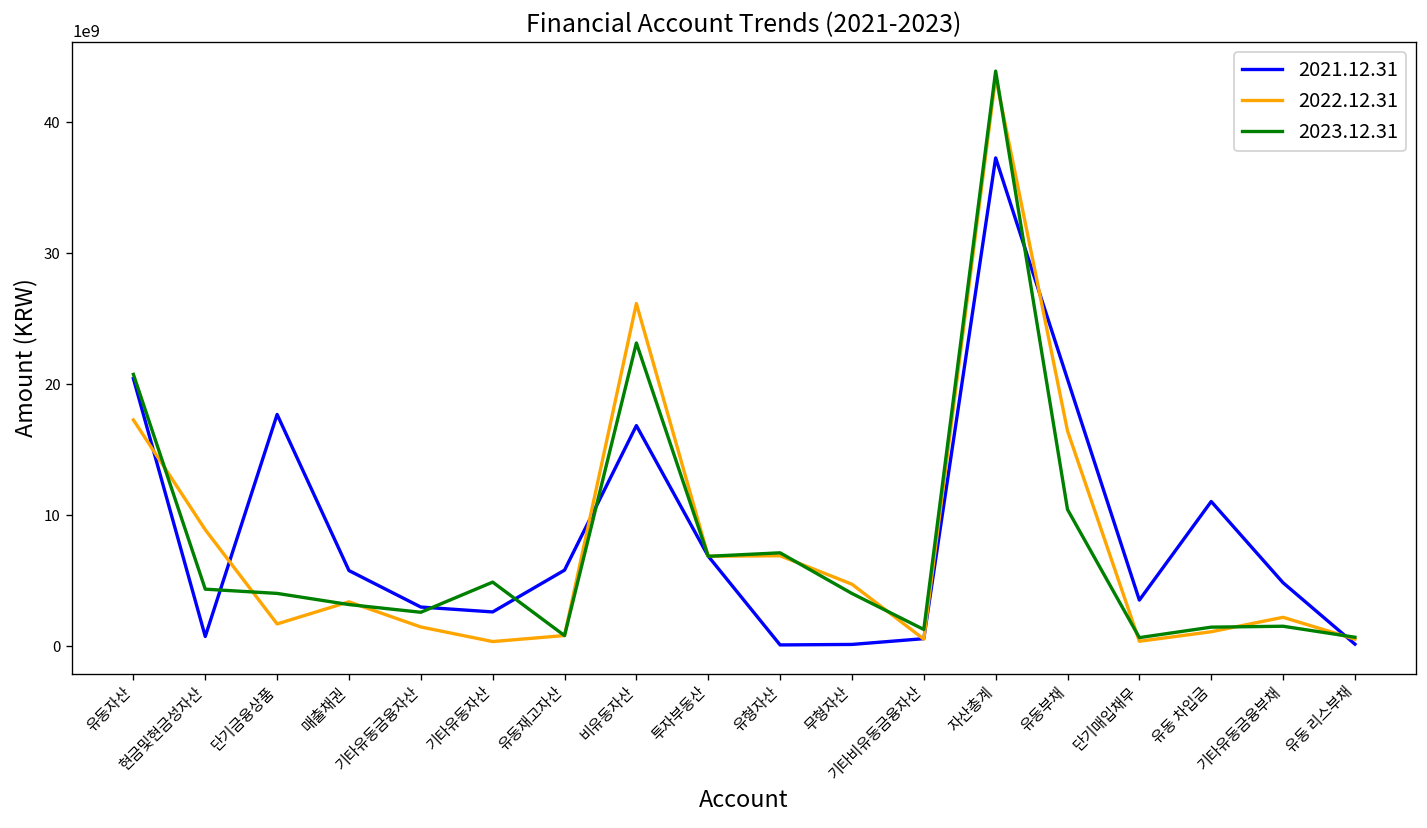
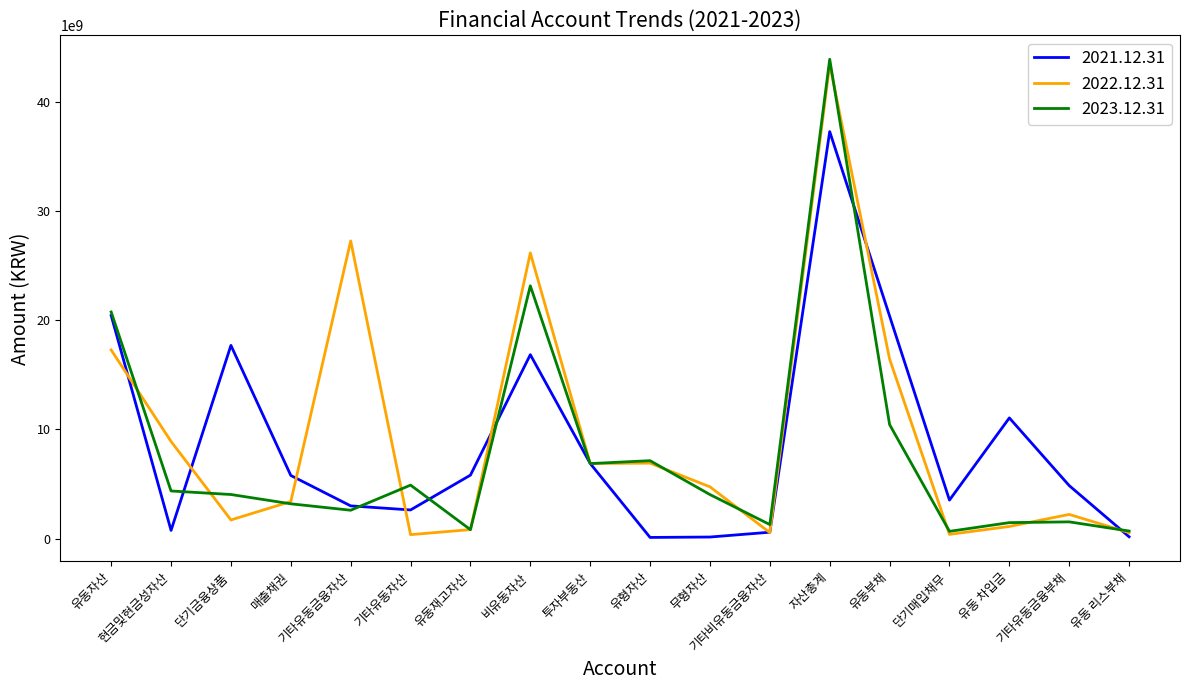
2022.12.31, 기타유동금융자산: 1500000000 -> 27300000000
